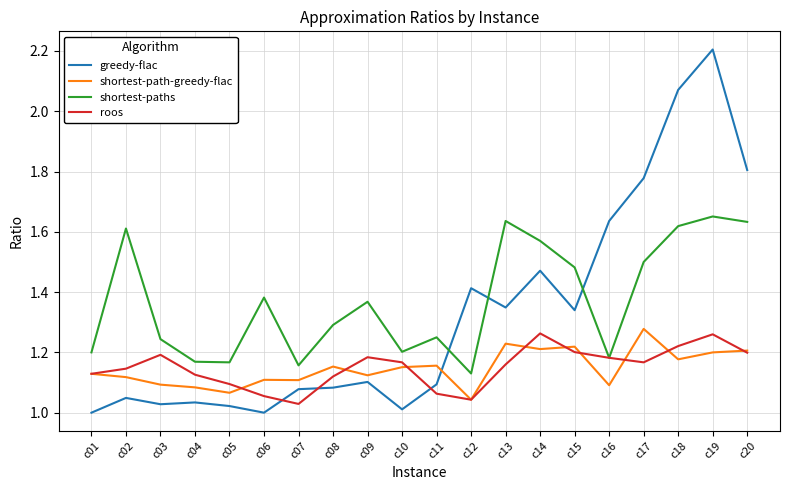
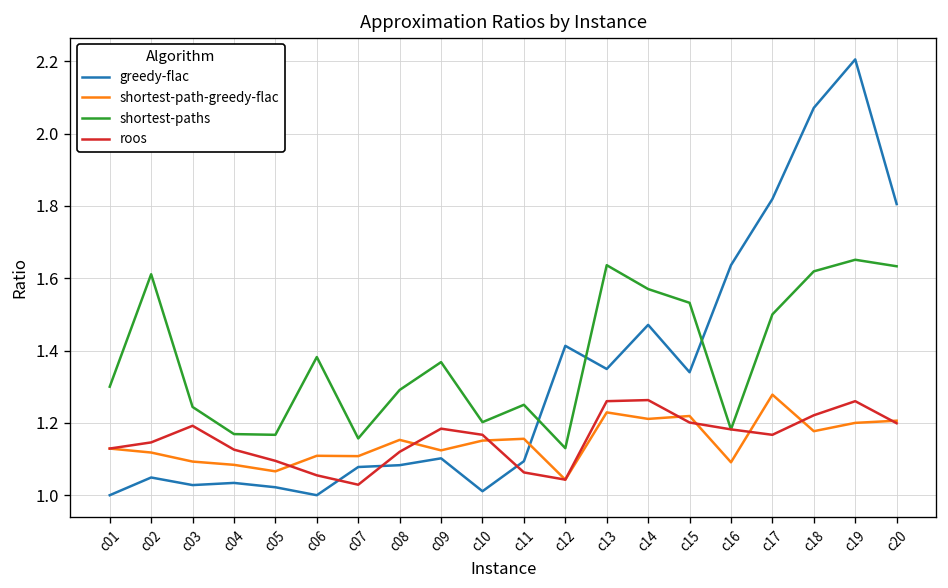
shortest-paths, c01: 1.2 -> 1.3
roos, c13: 1.16 -> 1.26
shortest-paths, c15: 1.48 -> 1.53
greedy-flac, c17: 1.78 -> 1.82
